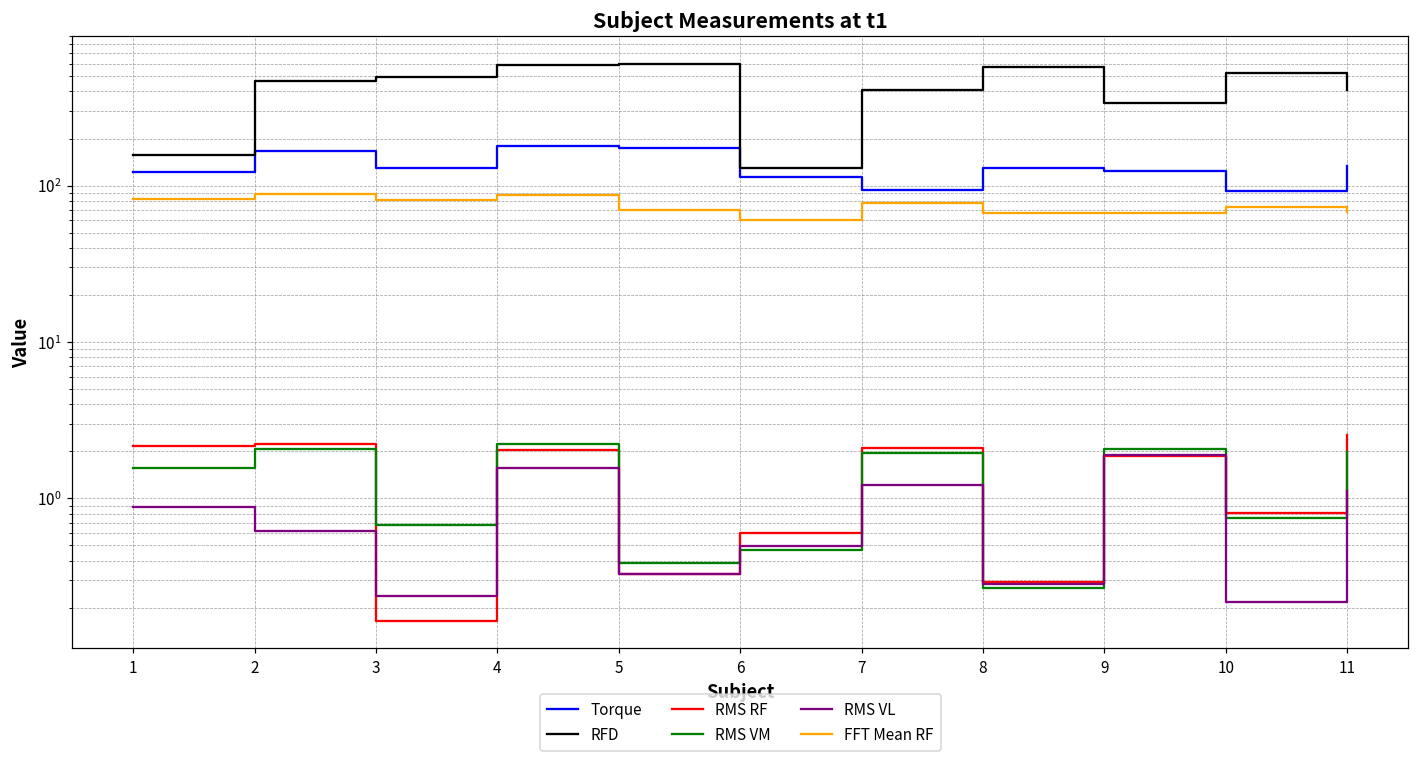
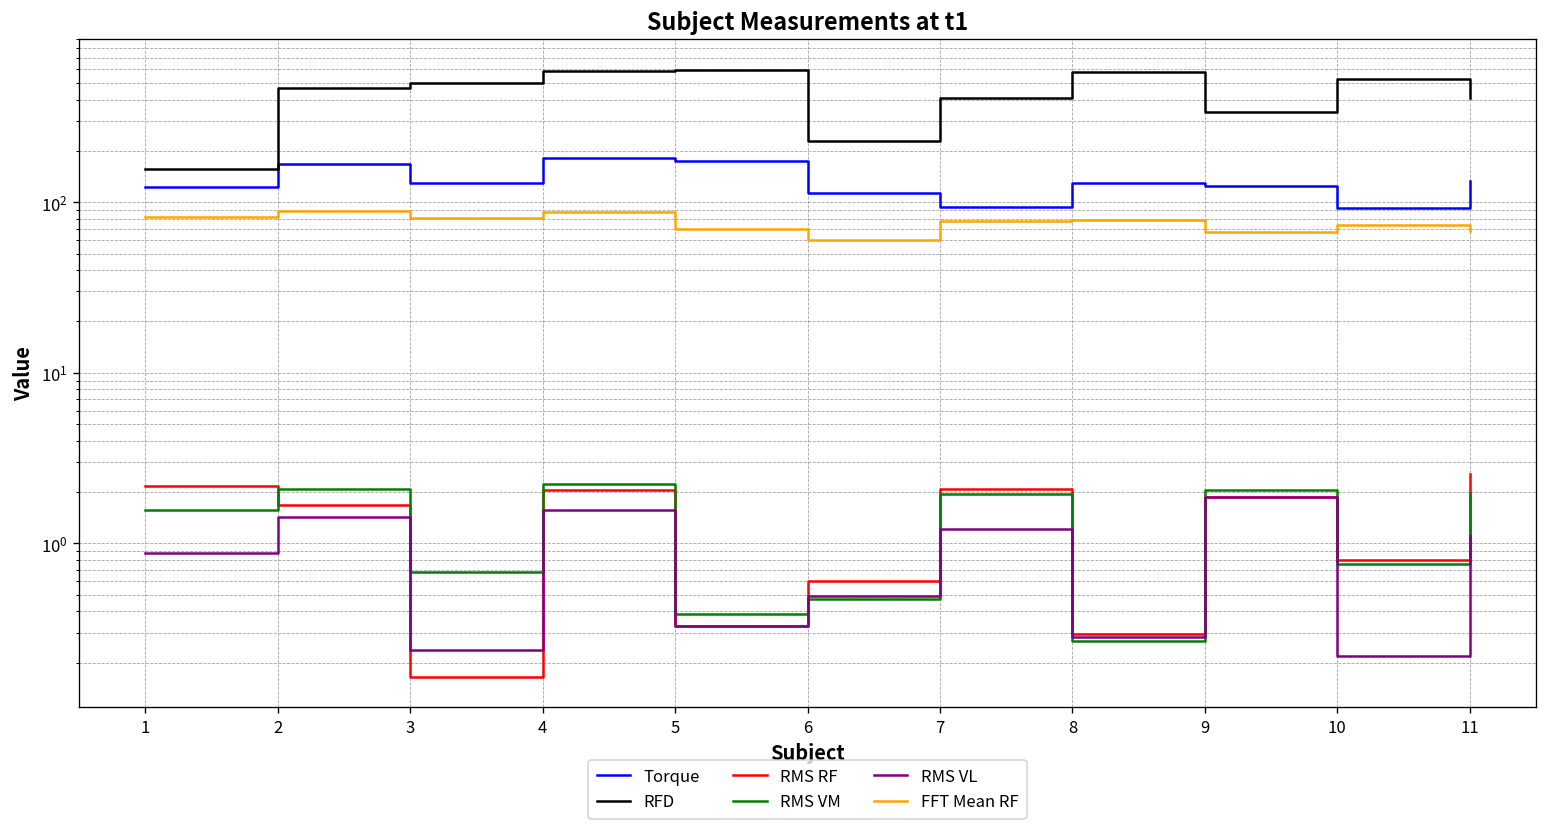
RMS RF, 2: 2.2 -> 1.7
RMS VL, 2: 0.62 -> 1.4
RFD, 6: 130 -> 230
FFT Mean RF, 8: 70 -> 80
